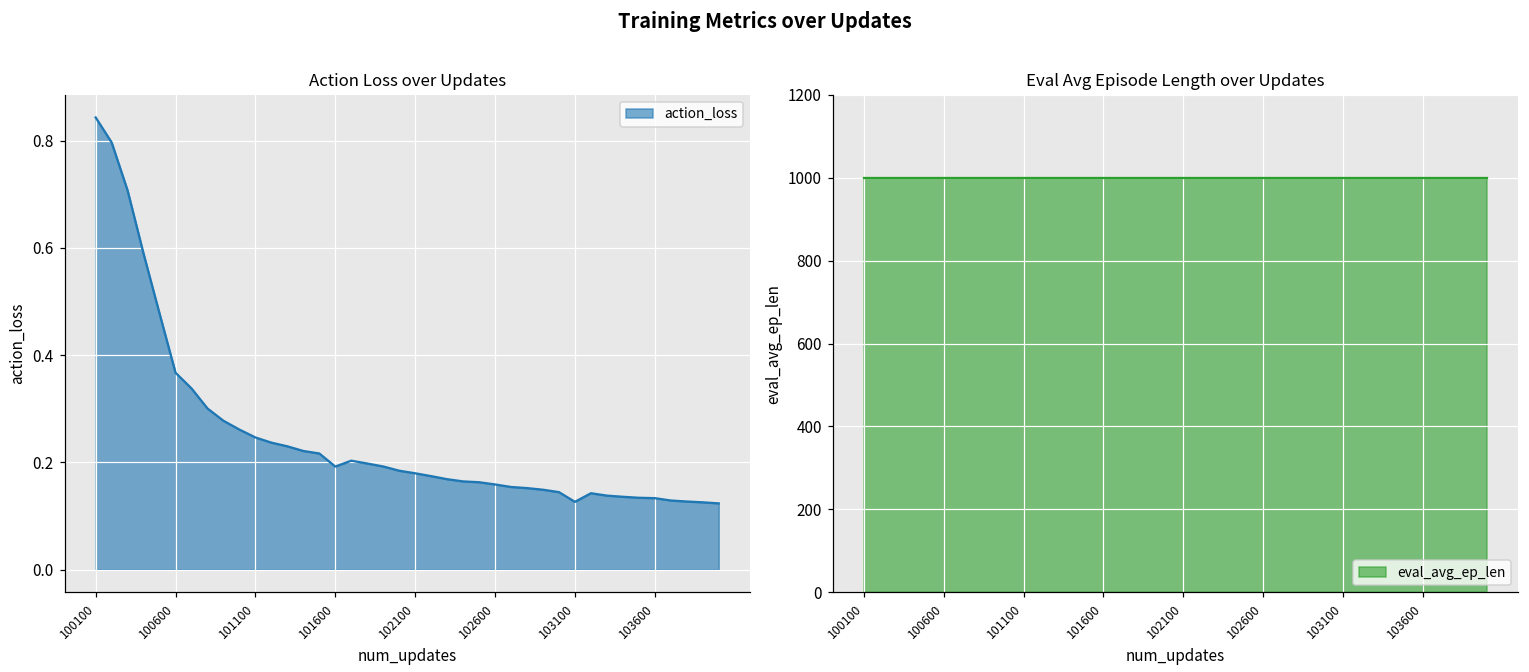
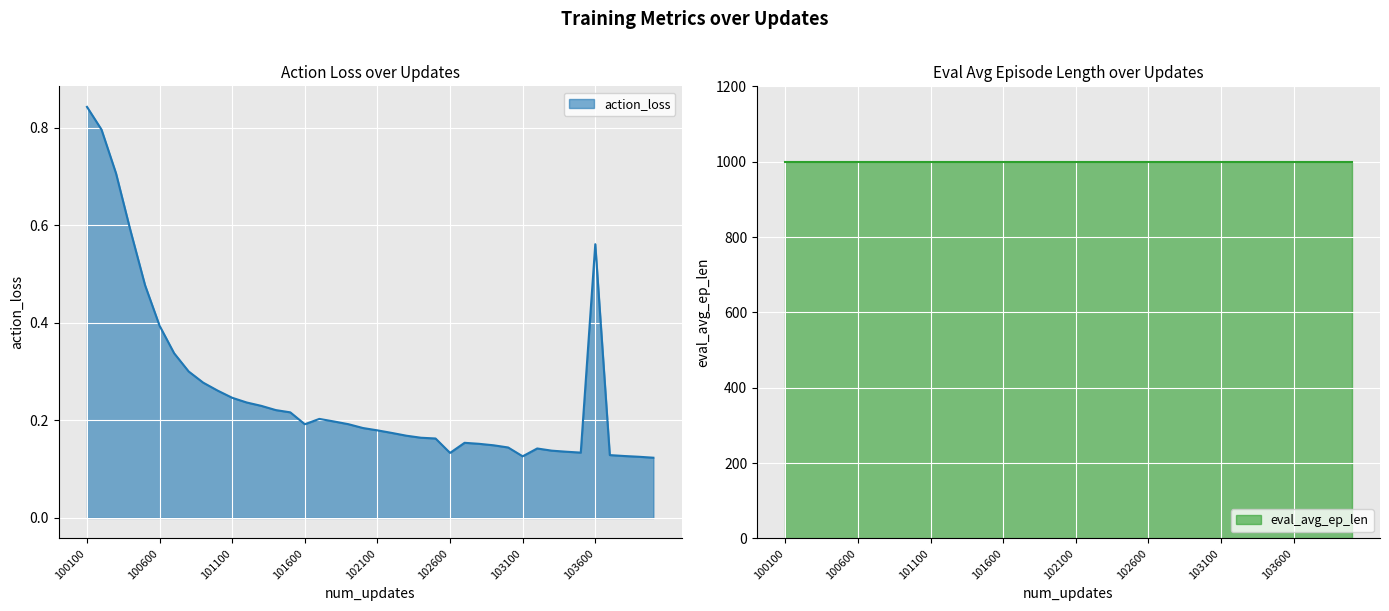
Action Loss over Updates, 100600: 0.37 -> 0.39
Action Loss over Updates, 102600: 0.16 -> 0.13
Action Loss over Updates, 103600: 0.13 -> 0.56
